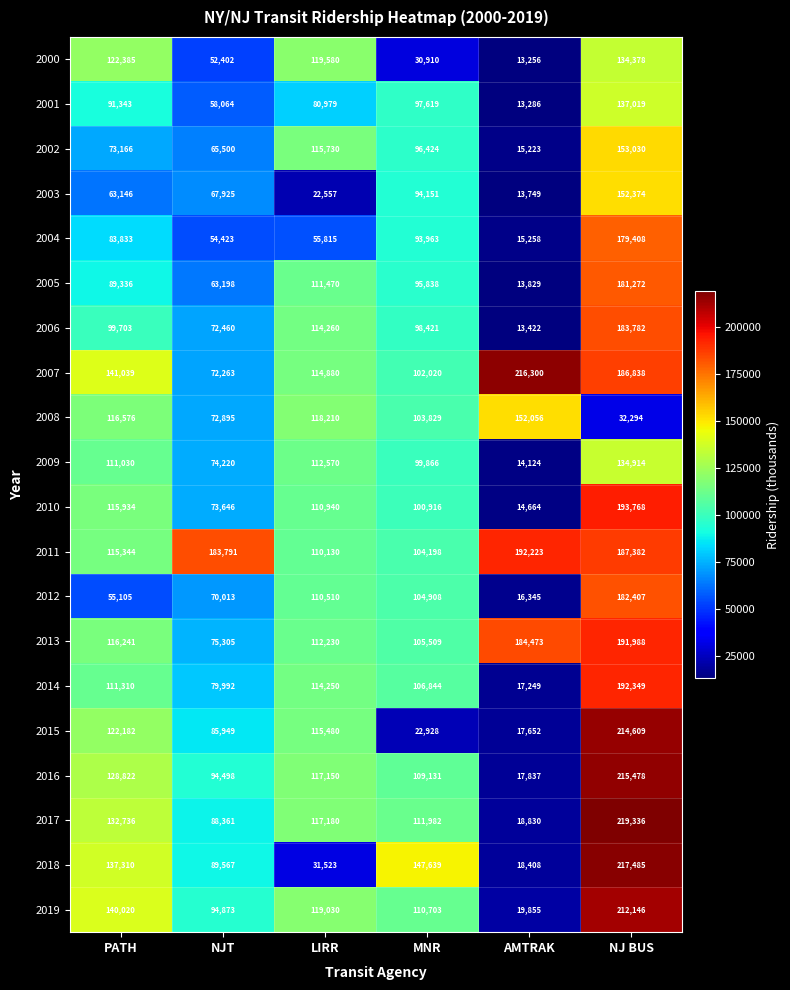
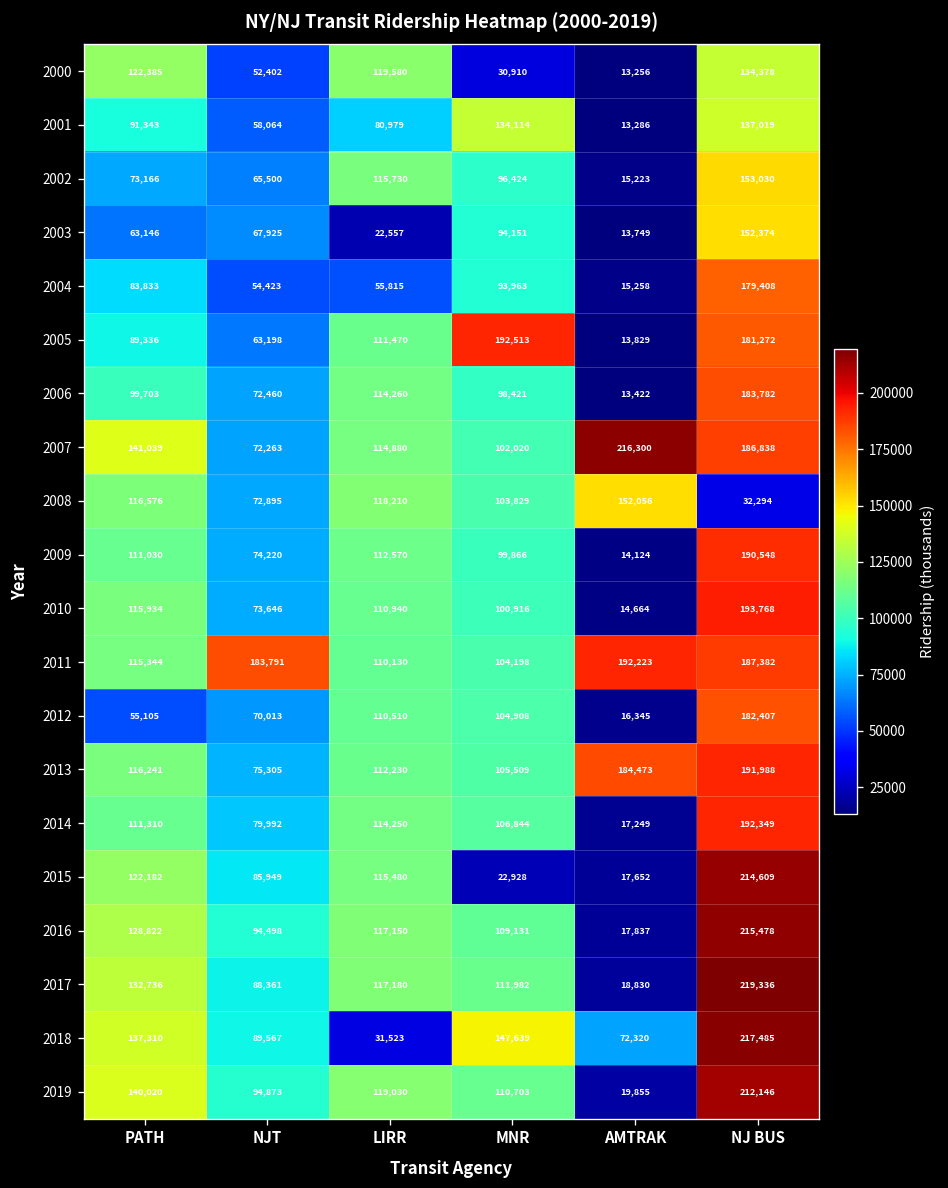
2001, MNR: 97,619 -> 134,114
2005, MNR: 95,838 -> 192,513
2009, NJ BUS: 134,914 -> 190,548
2018, AMTRAK: 18,408 -> 72,320
